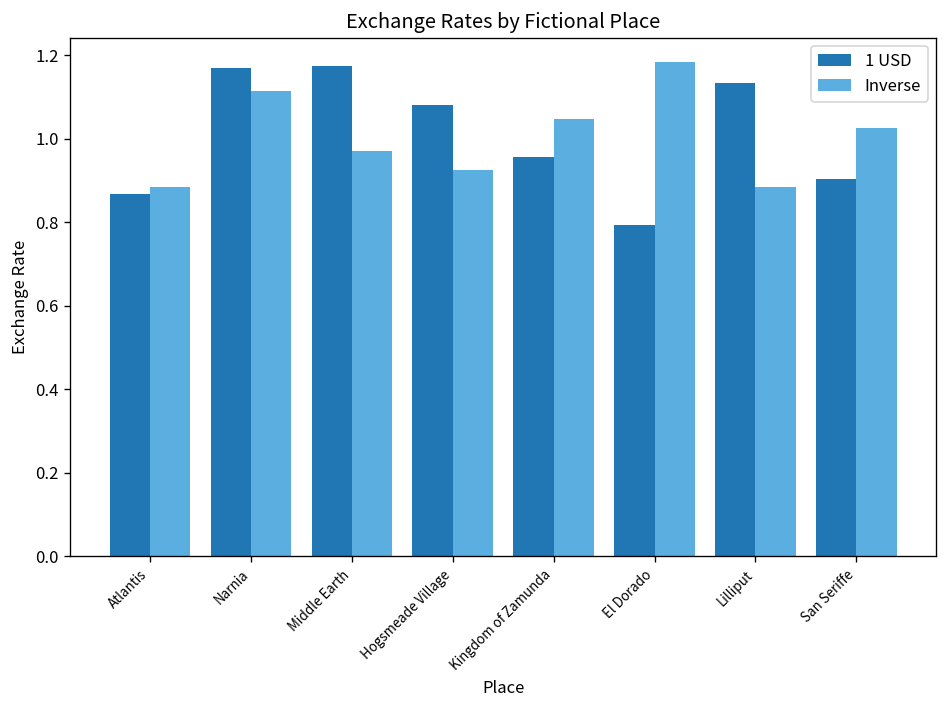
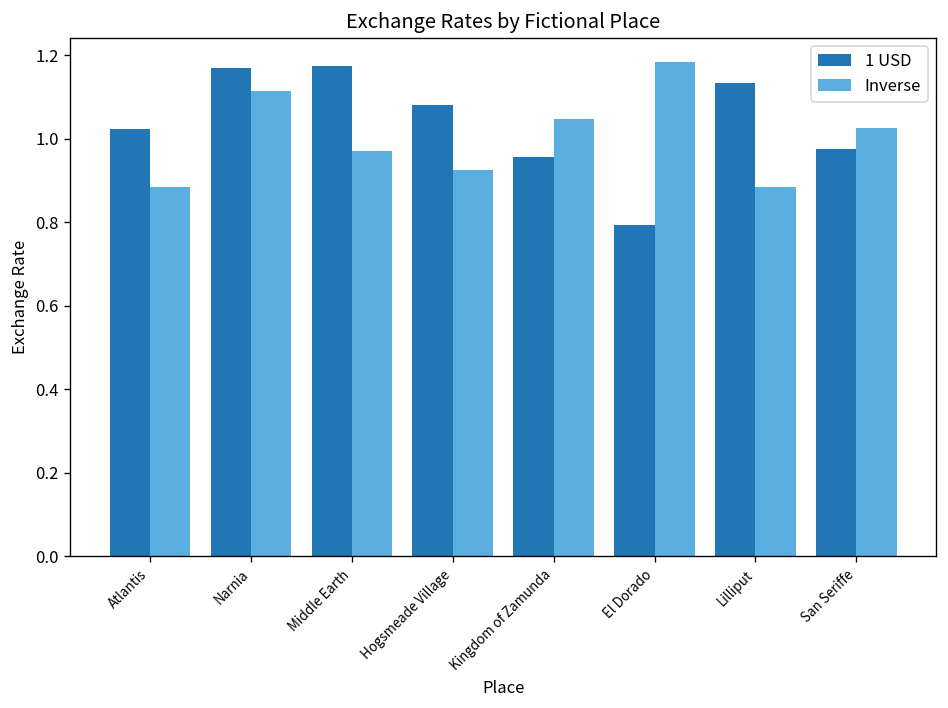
1 USD, Atlantis: 0.87 -> 1.02
1 USD, San Seriffe: 0.90 -> 0.98
